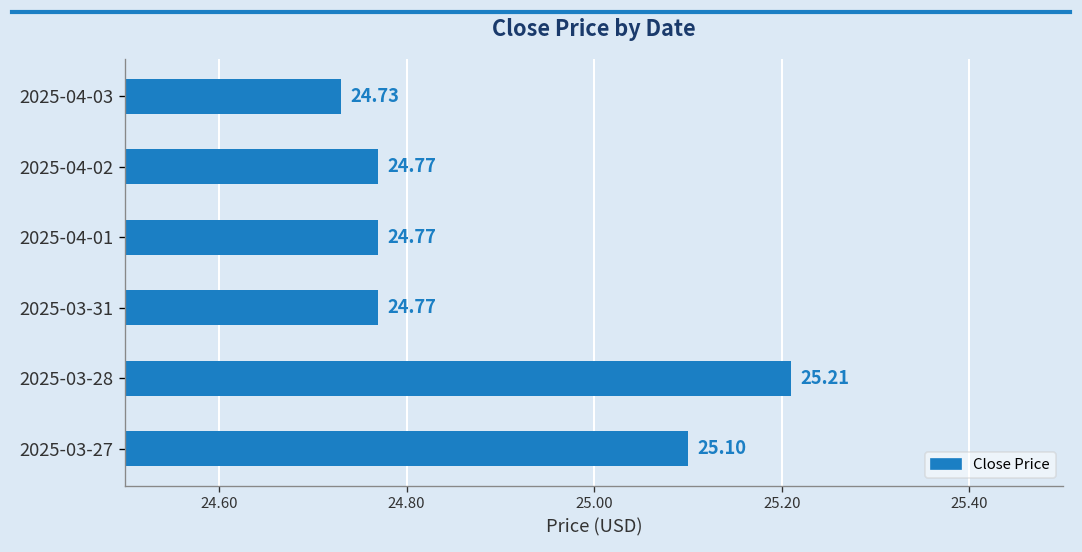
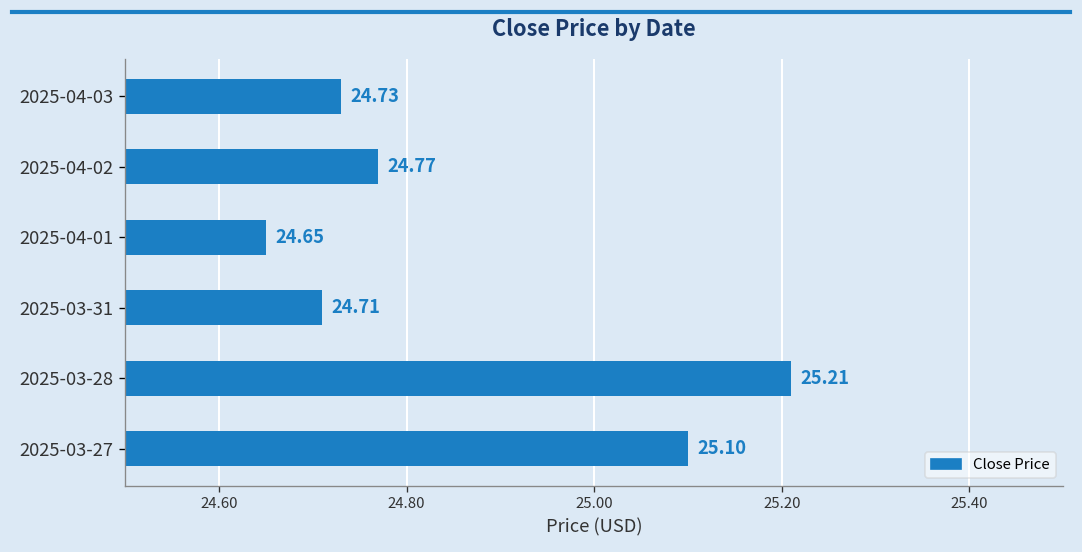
2025-04-01: 24.77 -> 24.65
2025-03-31: 24.77 -> 24.71
